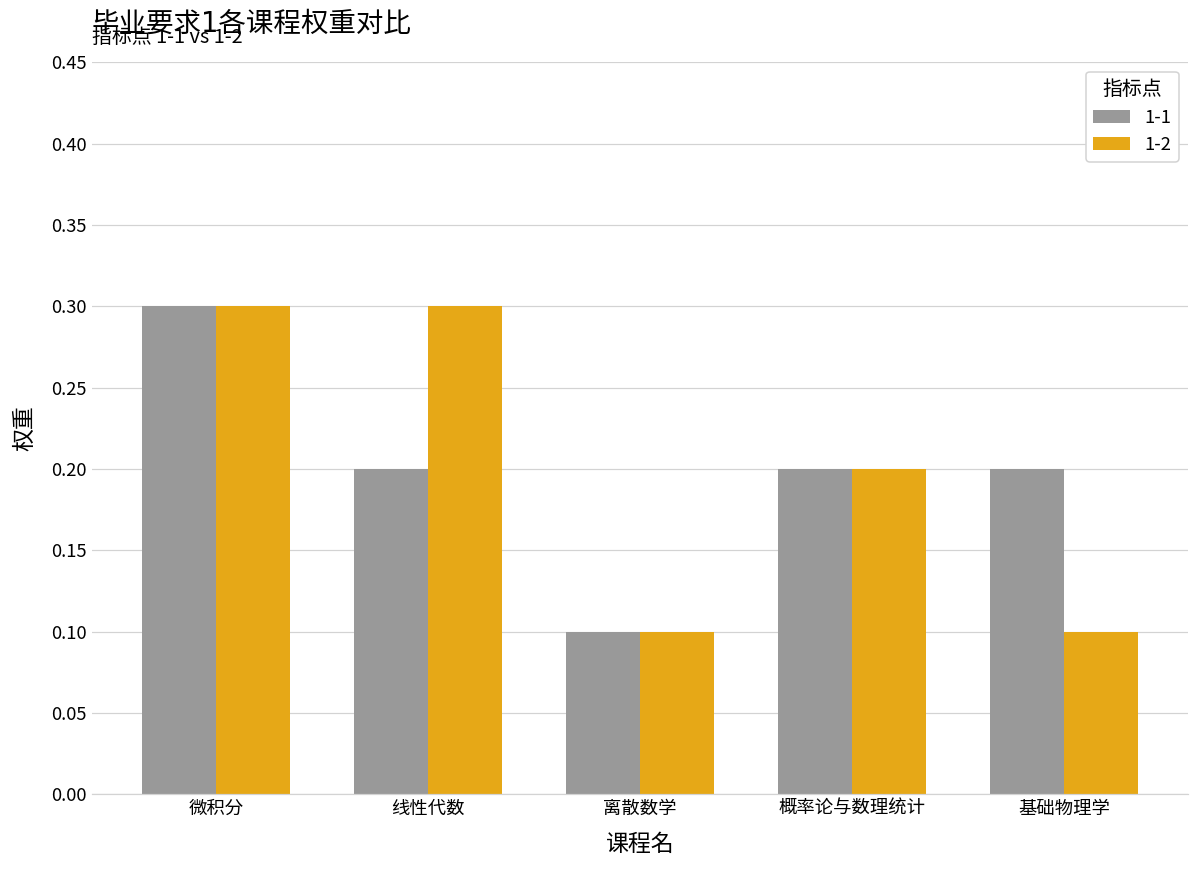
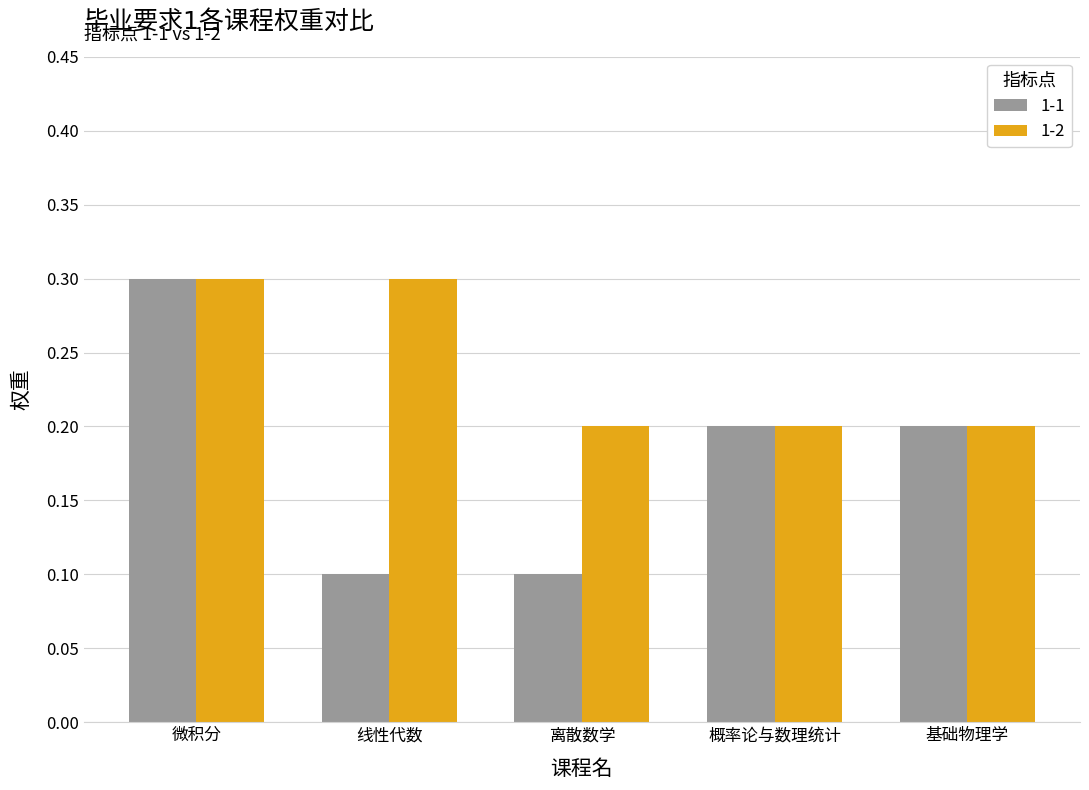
1-1, 线性代数: 0.2 -> 0.1
1-2, 离散数学: 0.1 -> 0.2
1-2, 基础物理学: 0.1 -> 0.2
